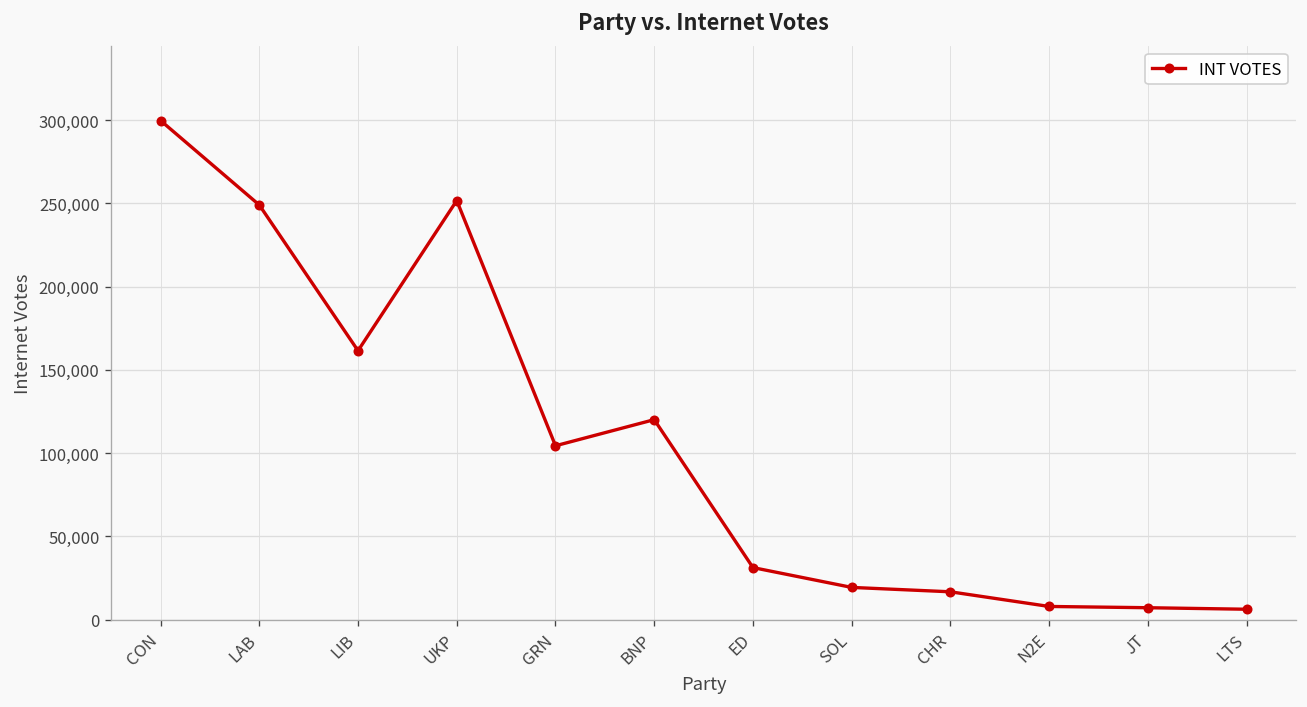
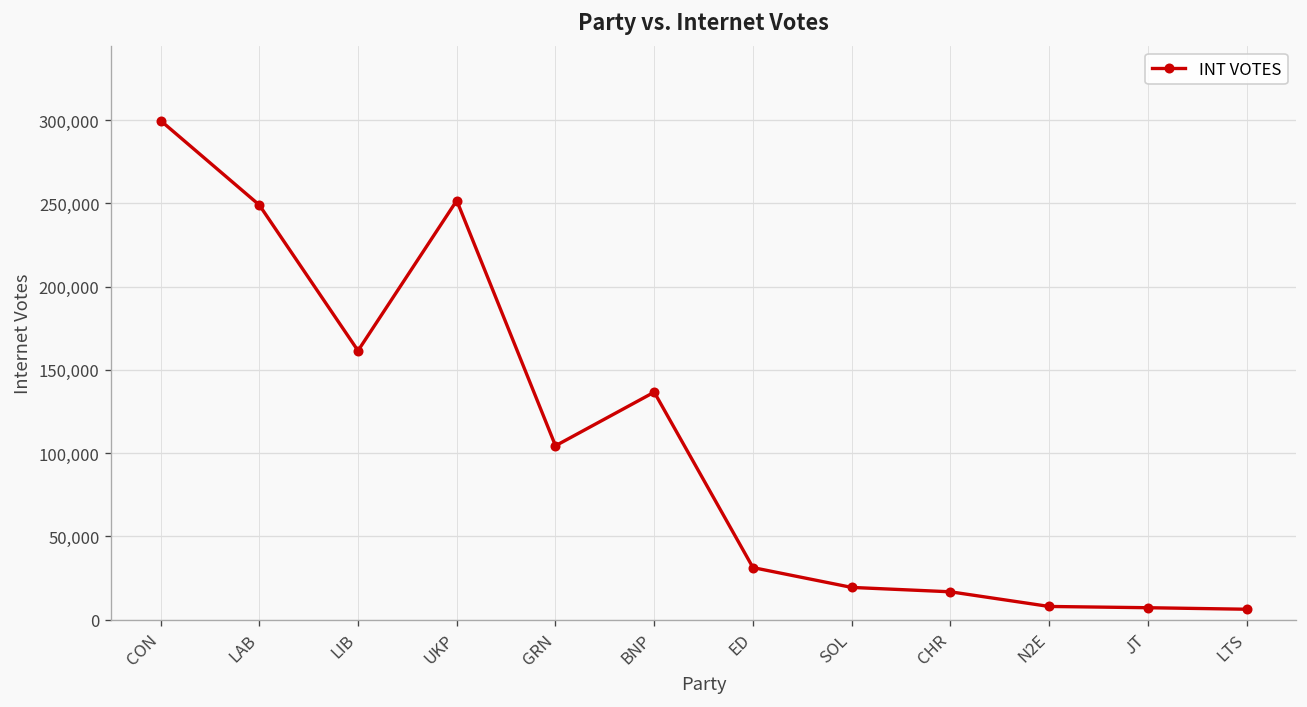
BNP: 120,000 -> 137,000
